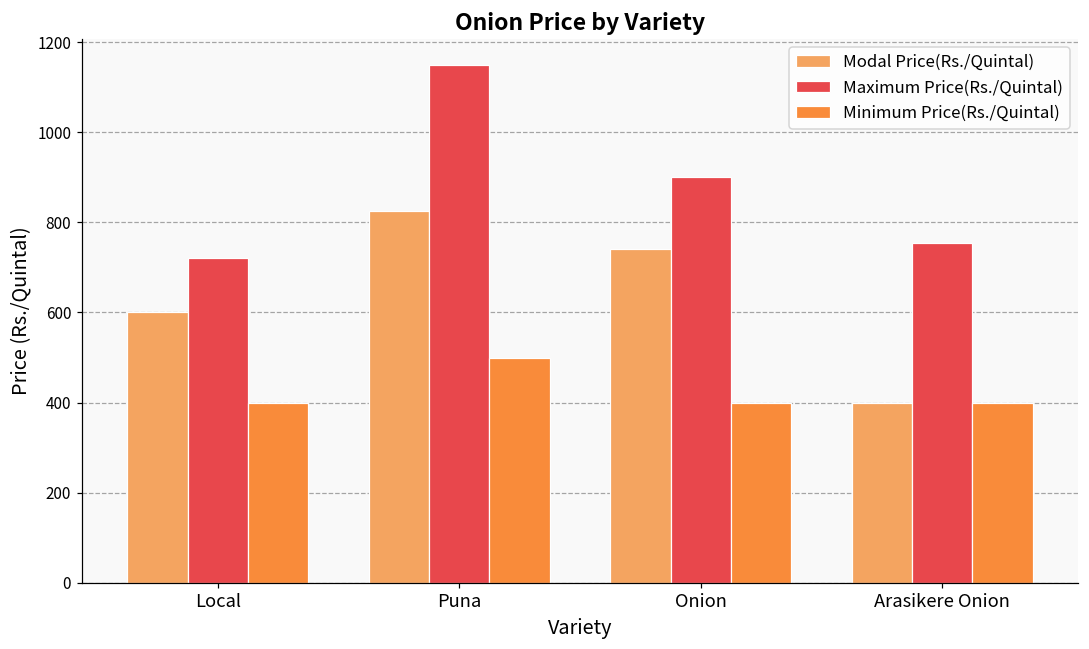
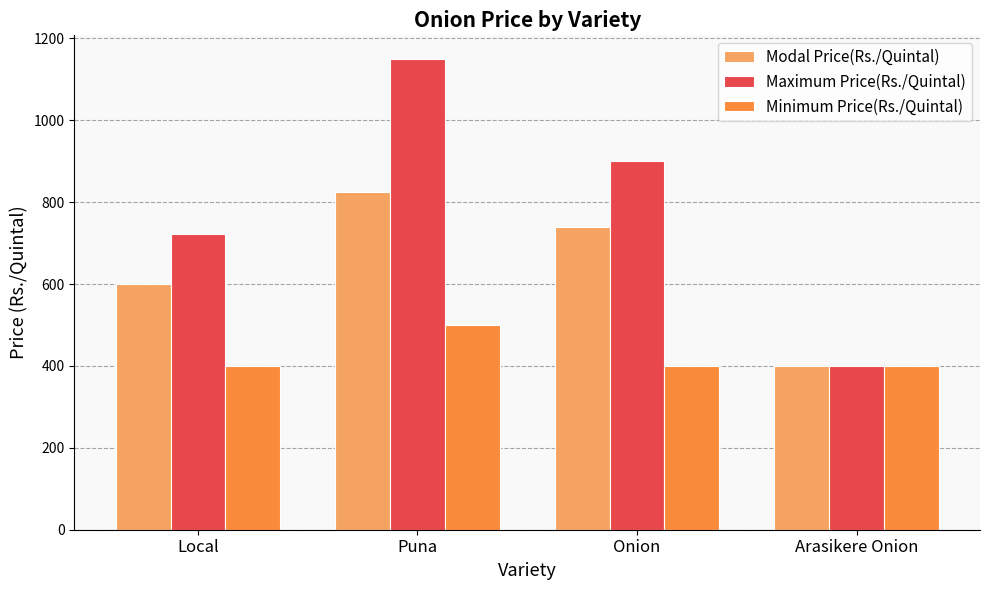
Maximum Price(Rs./Quintal), Arasikere Onion: 750 -> 400
